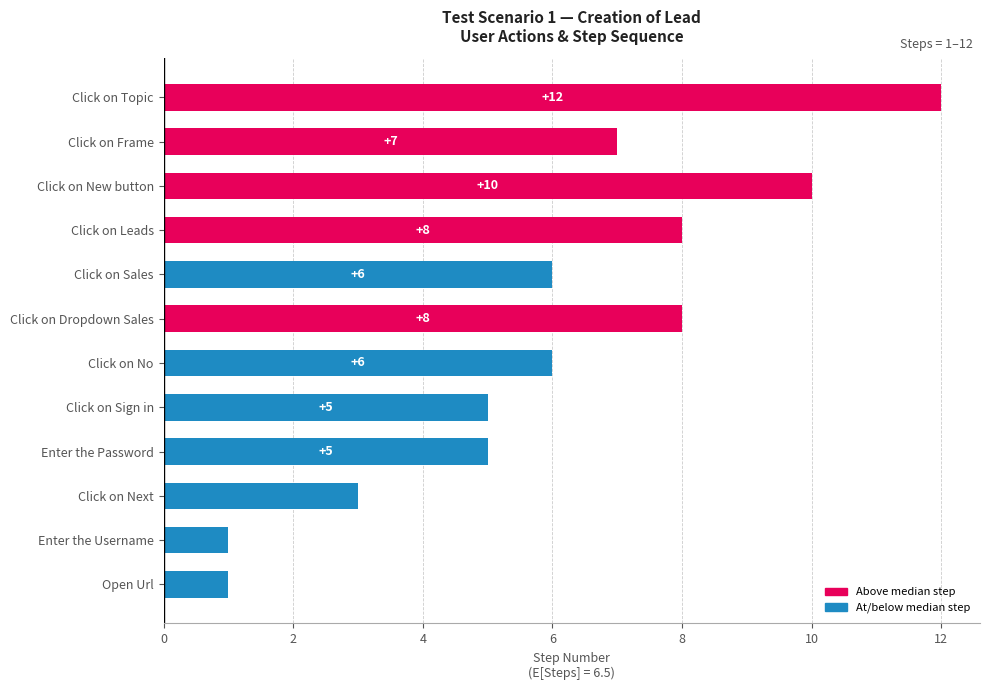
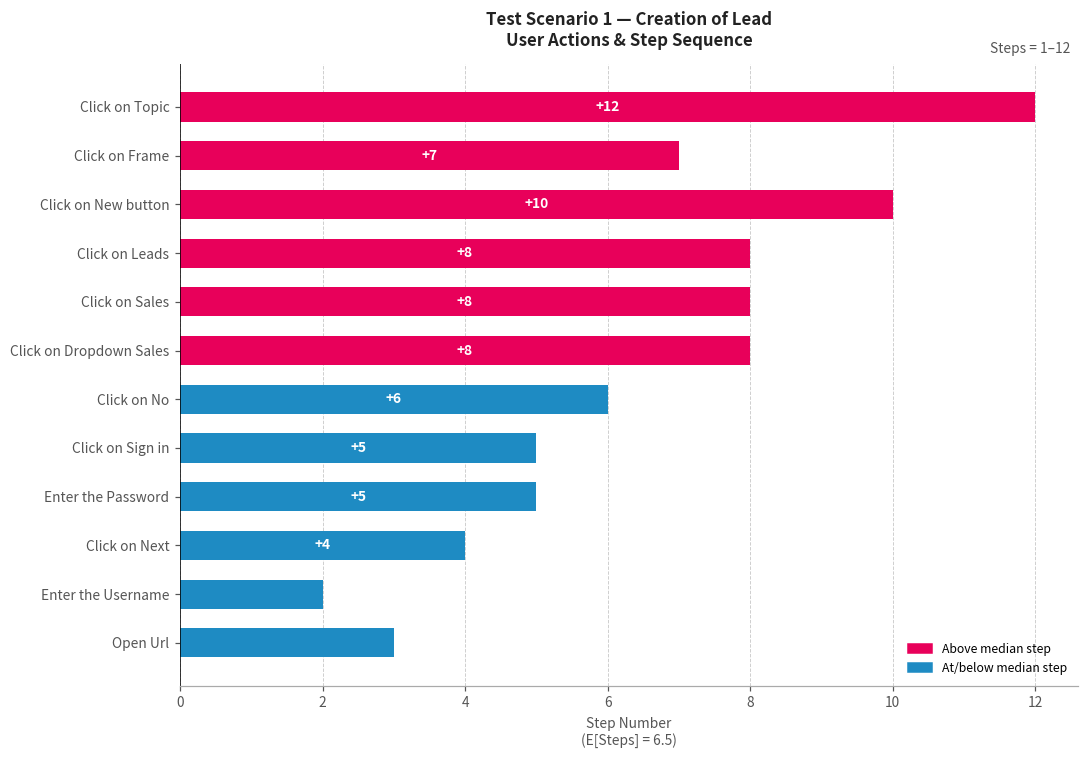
Click on Sales: +6 -> +8
Click on Next: 3 -> 4
Enter the Username: 1 -> 2
Open Url: 1 -> 3
